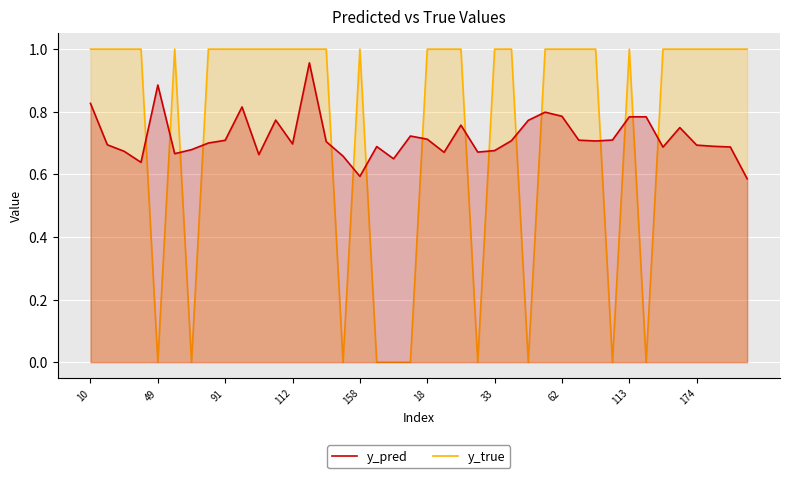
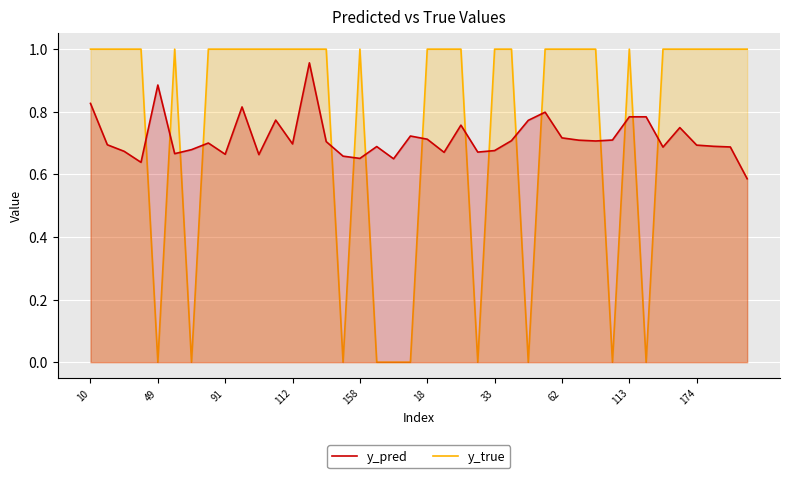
y_pred, 91: 0.71 -> 0.66
y_pred, 158: 0.59 -> 0.65
y_pred, 62: 0.79 -> 0.72
